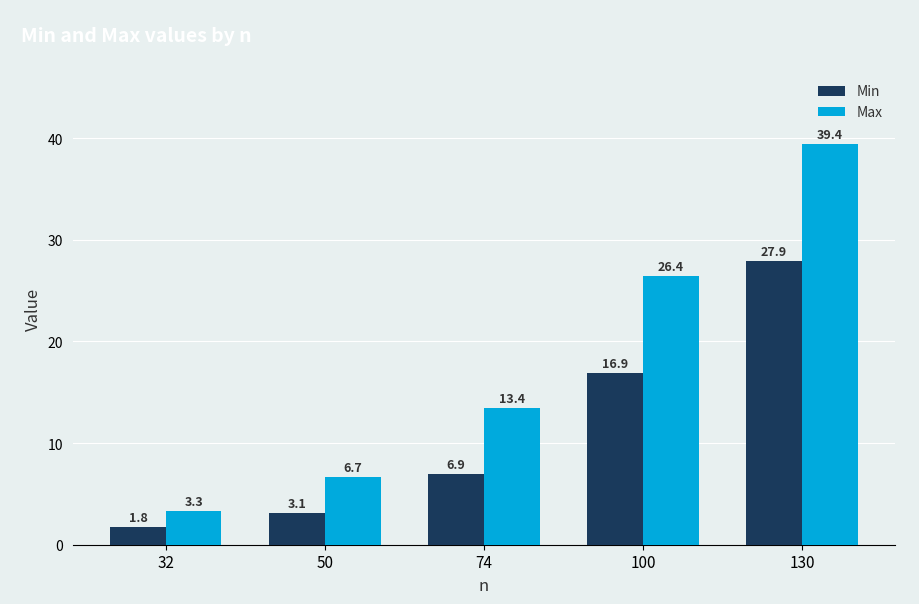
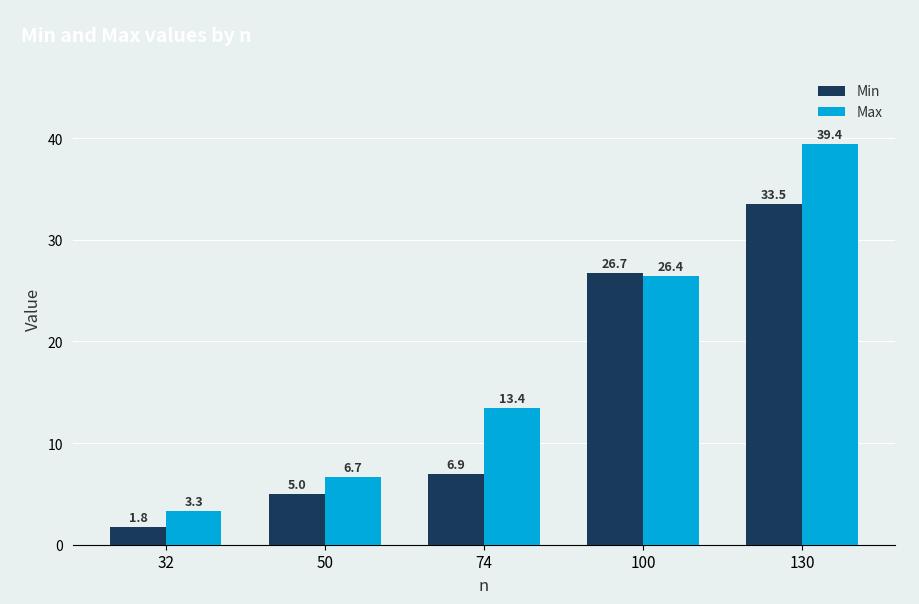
Min, 50: 3.1 -> 5.0
Min, 100: 16.9 -> 26.7
Min, 130: 27.9 -> 33.5
